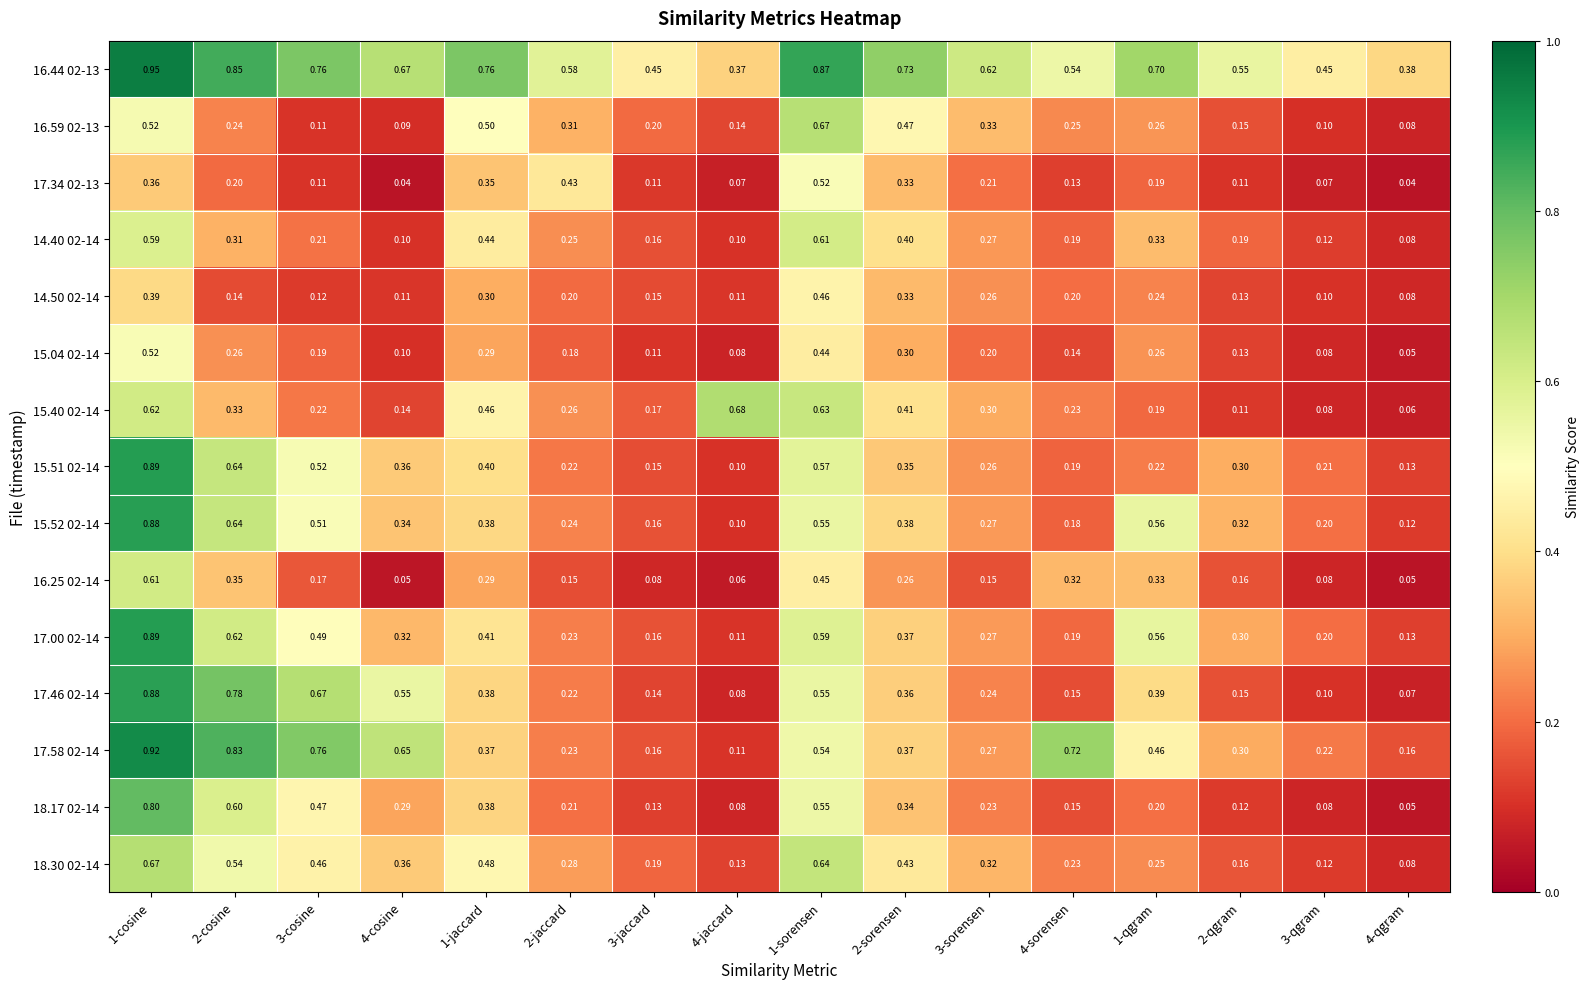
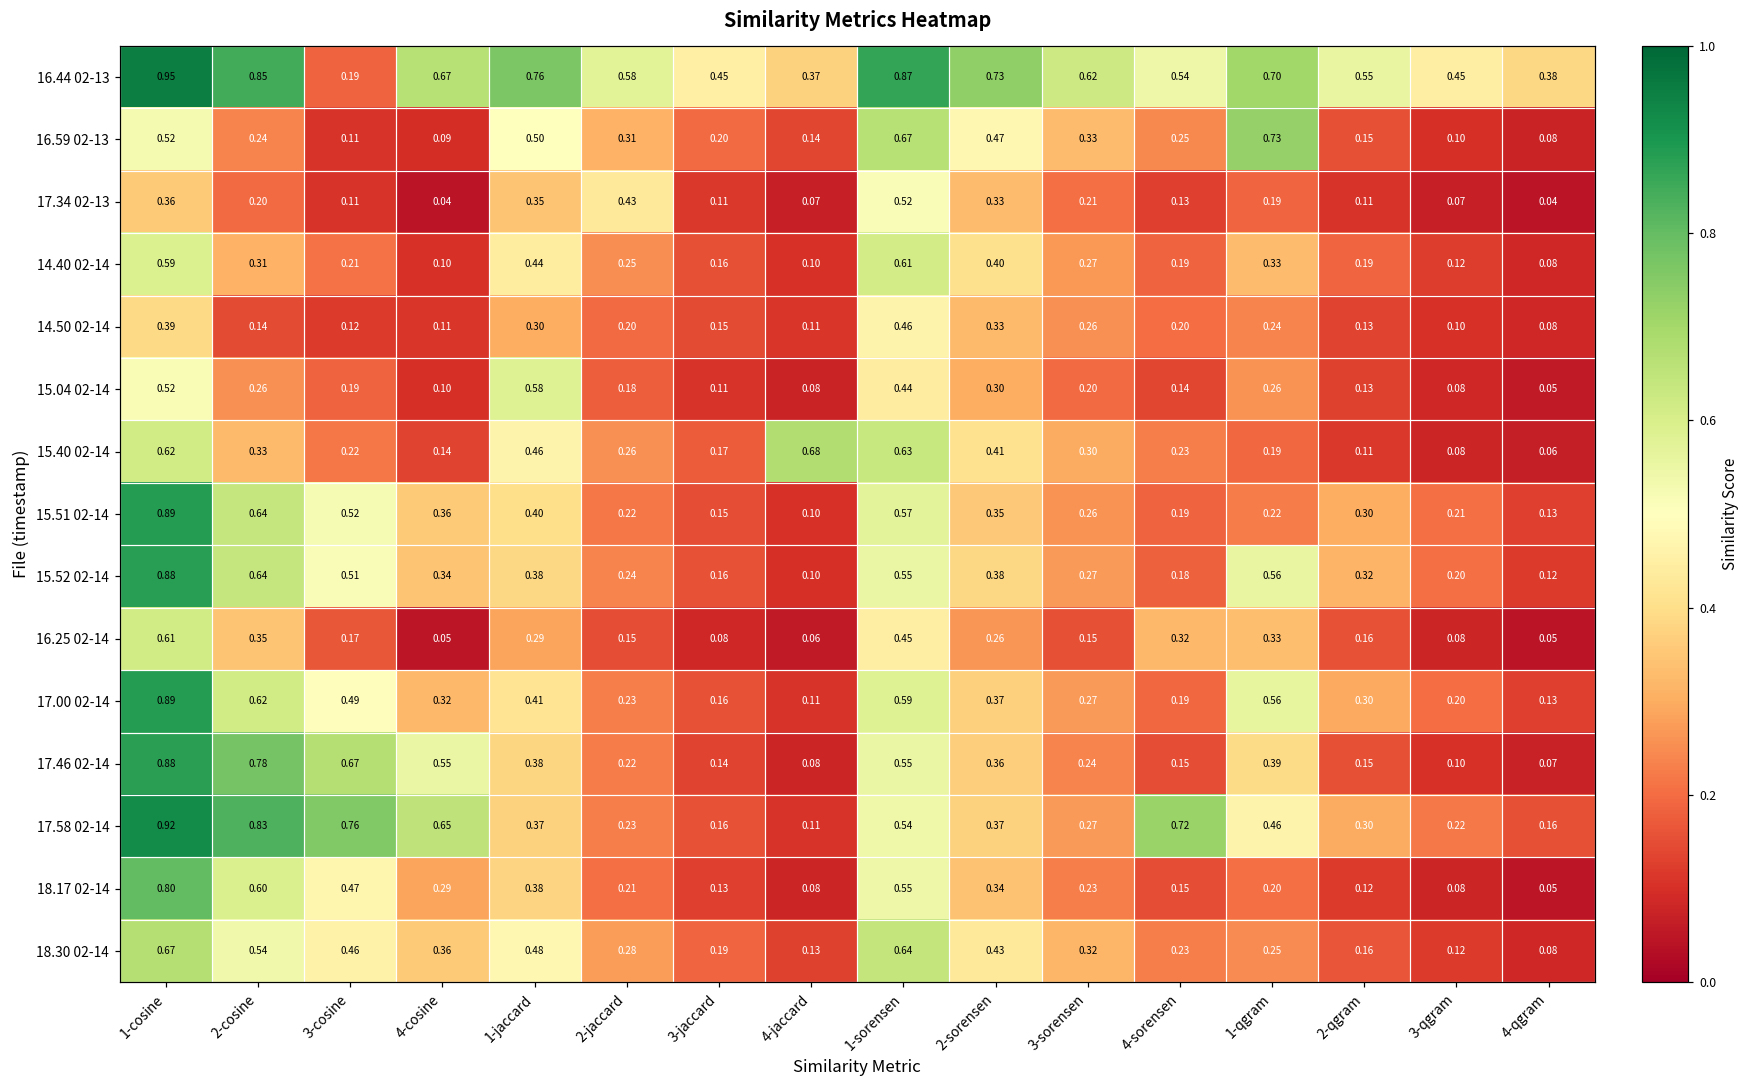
16.44 02-13, 3-cosine: 0.76 -> 0.19
16.59 02-13, 1-qgram: 0.26 -> 0.73
15.04 02-14, 1-jaccard: 0.29 -> 0.58
